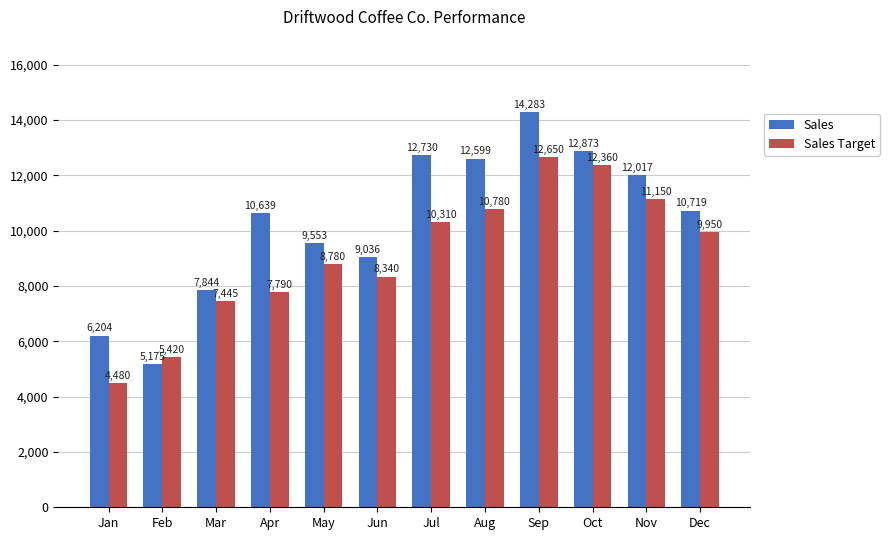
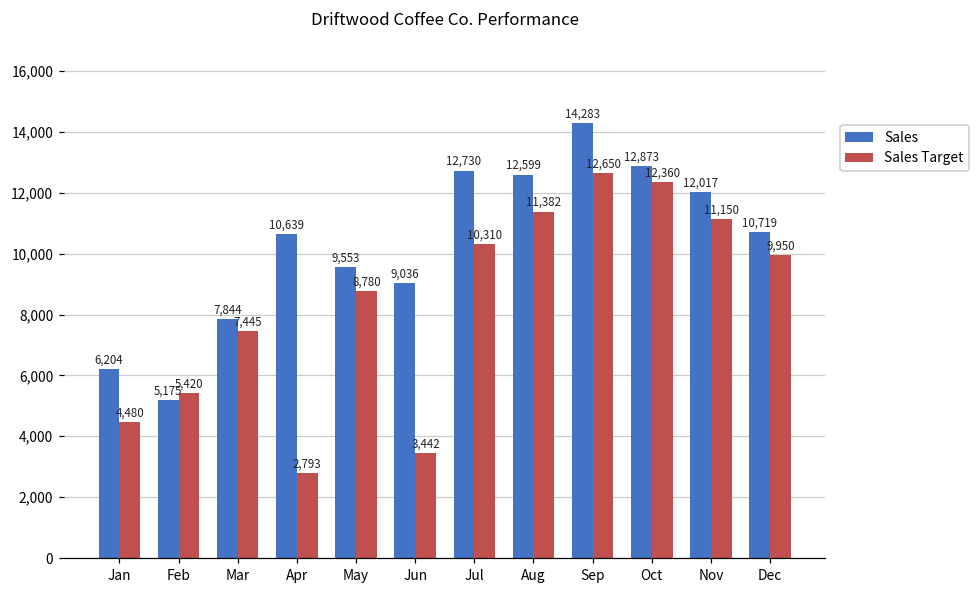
Sales Target, Apr: 7,790 -> 2,793
Sales Target, Jun: 8,340 -> 3,442
Sales Target, Aug: 10,780 -> 11,382
